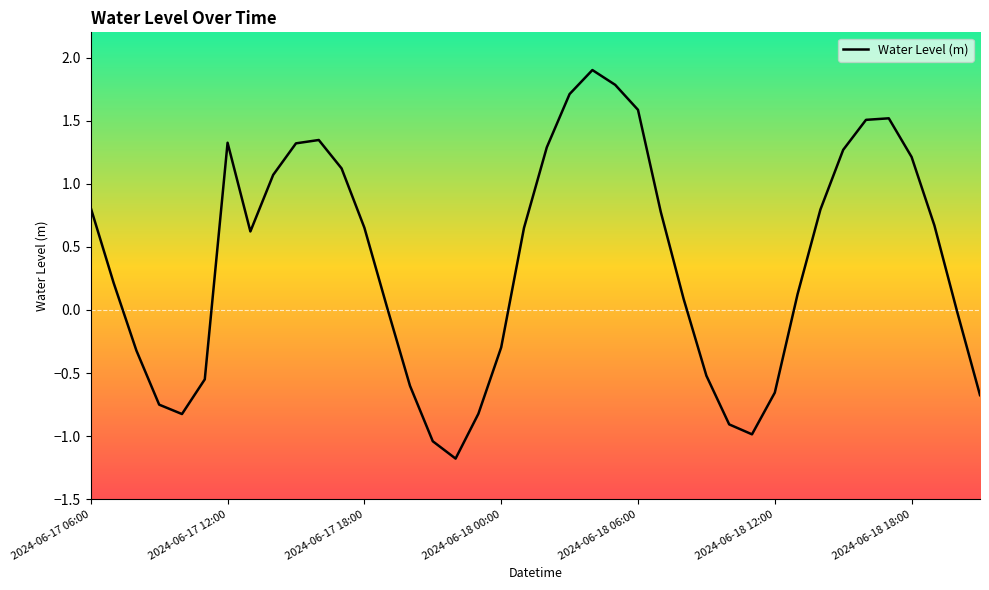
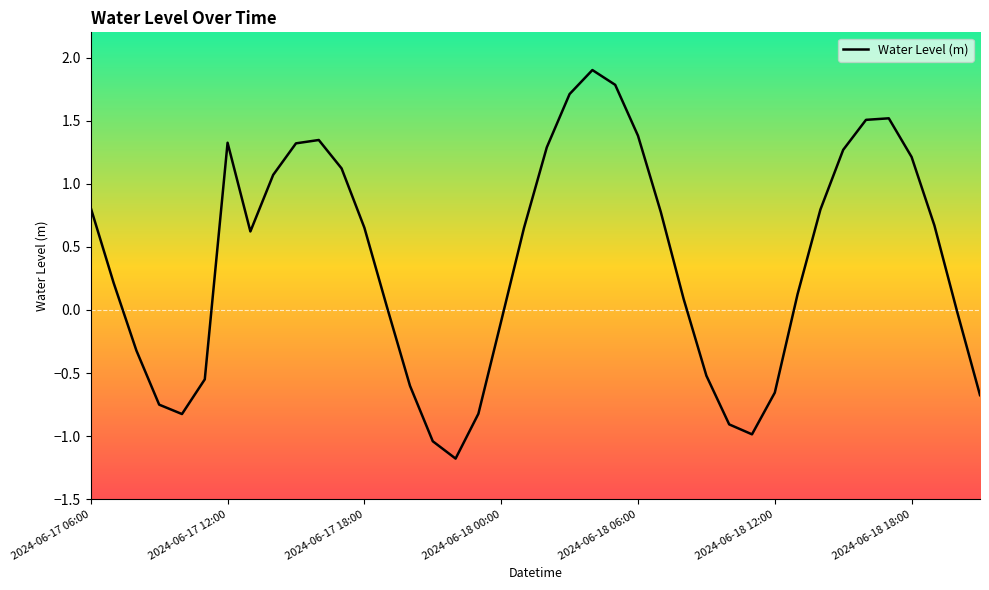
2024-06-18 00:00: -0.30 -> -0.09
2024-06-18 06:00: 1.59 -> 1.38
